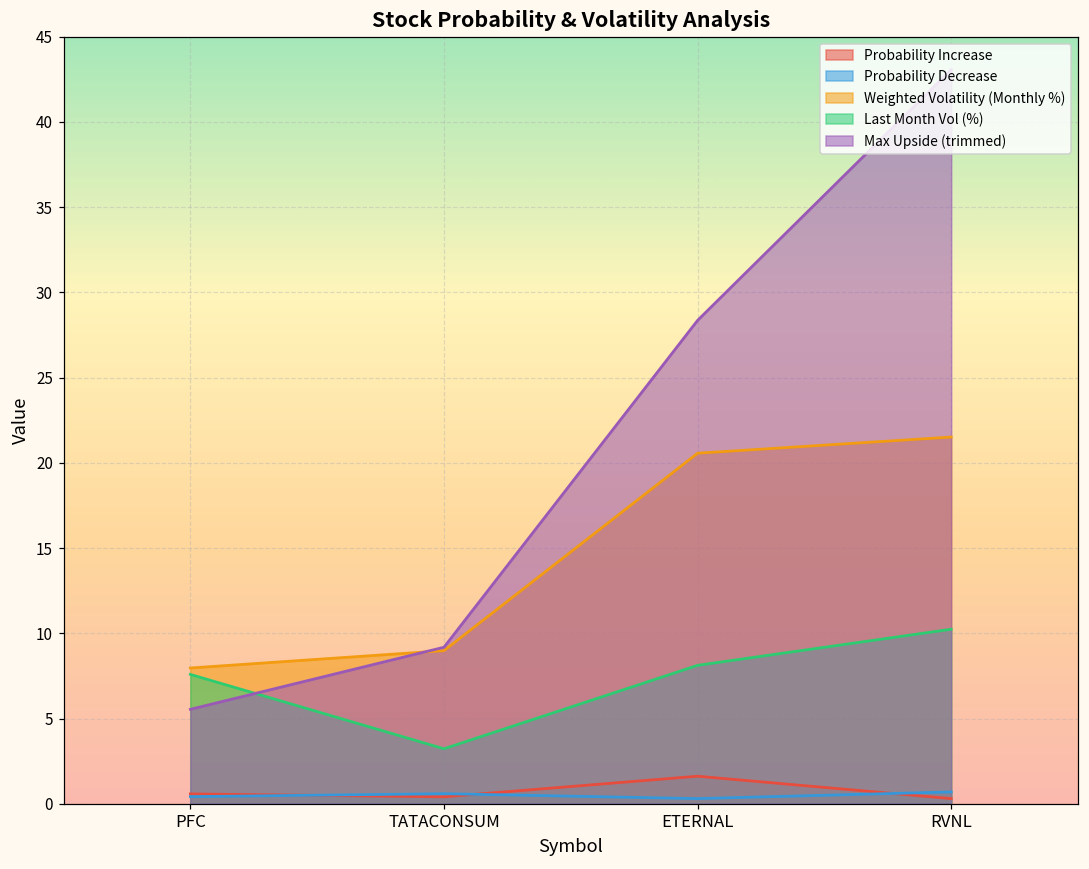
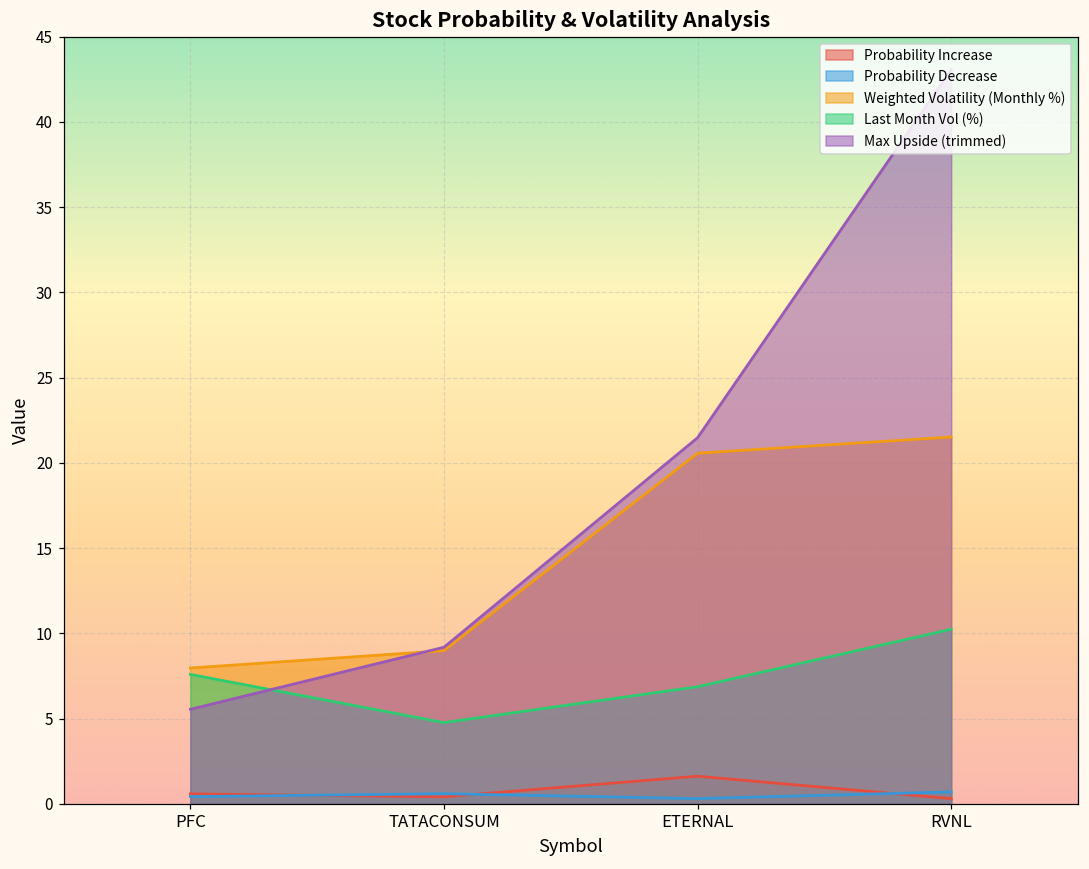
Last Month Vol (%), TATACONSUM: 3.2 -> 4.8
Last Month Vol (%), ETERNAL: 8.1 -> 6.9
Max Upside (trimmed), ETERNAL: 28.4 -> 21.5
